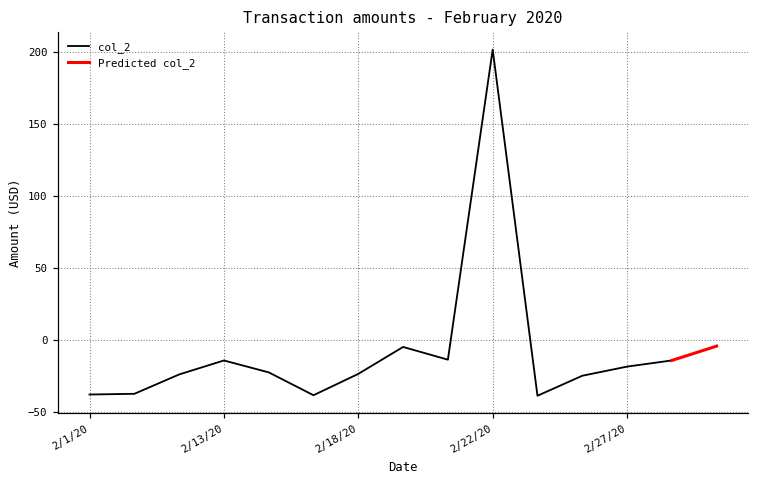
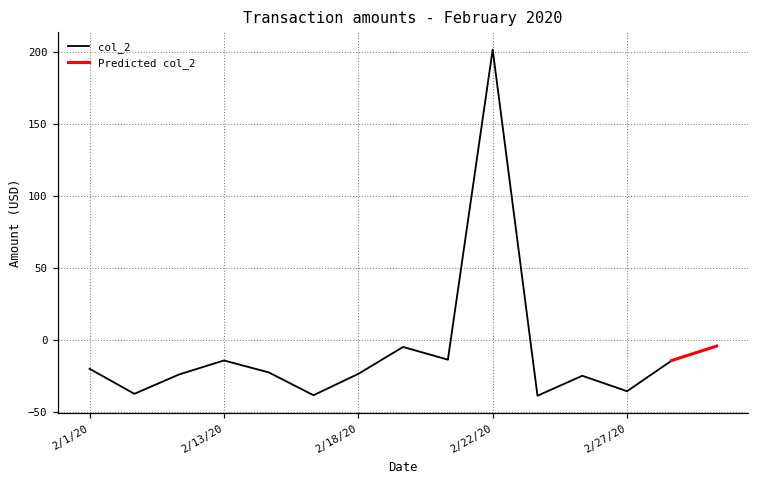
col_2, 2/1/20: -38 -> -20
col_2, 2/27/20: -19 -> -36
